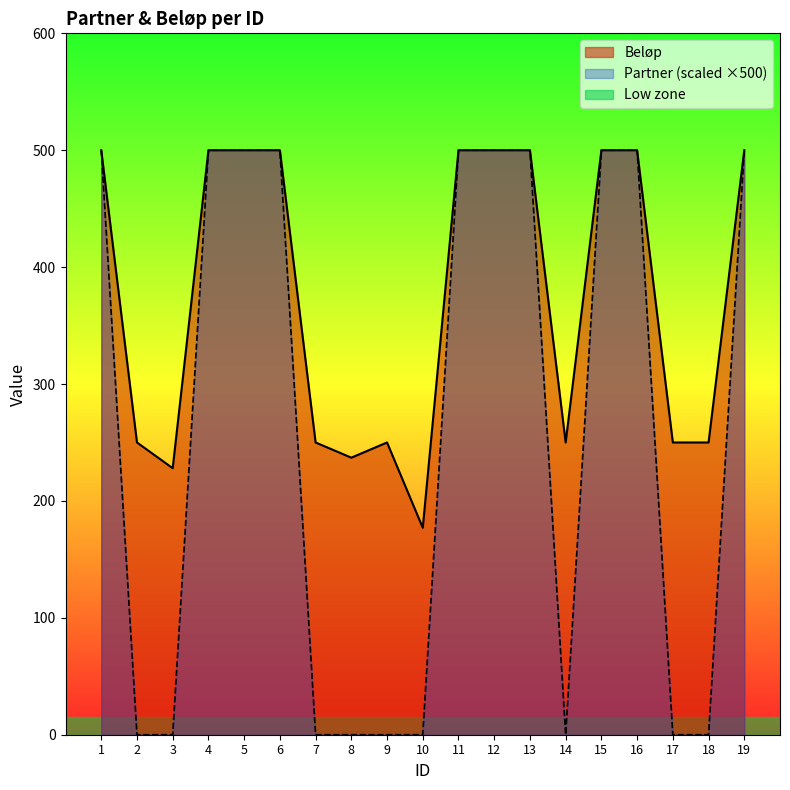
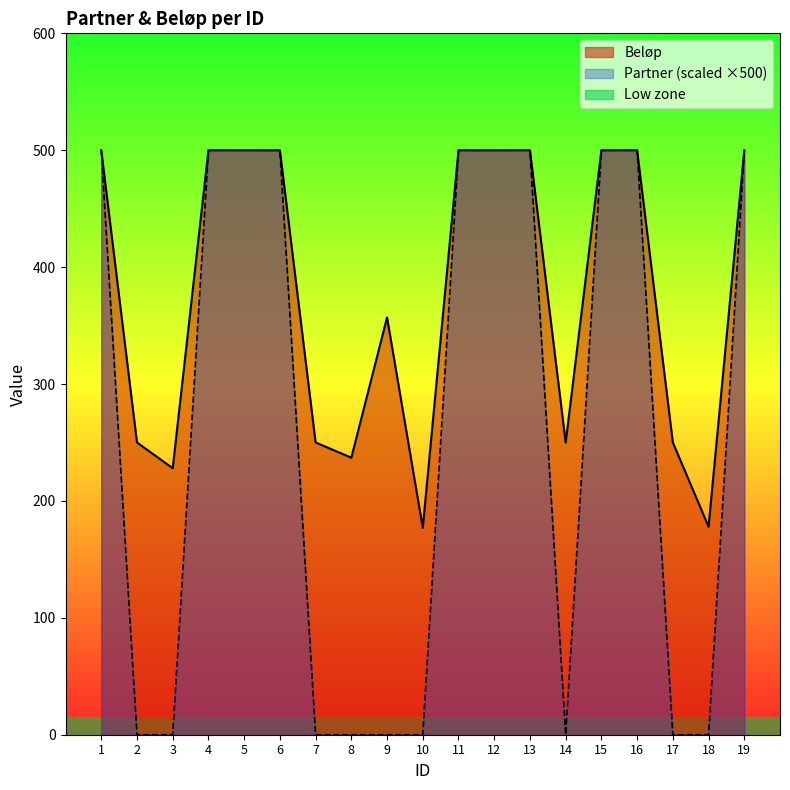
Beløp, 9: 250 -> 357
Beløp, 18: 250 -> 178
